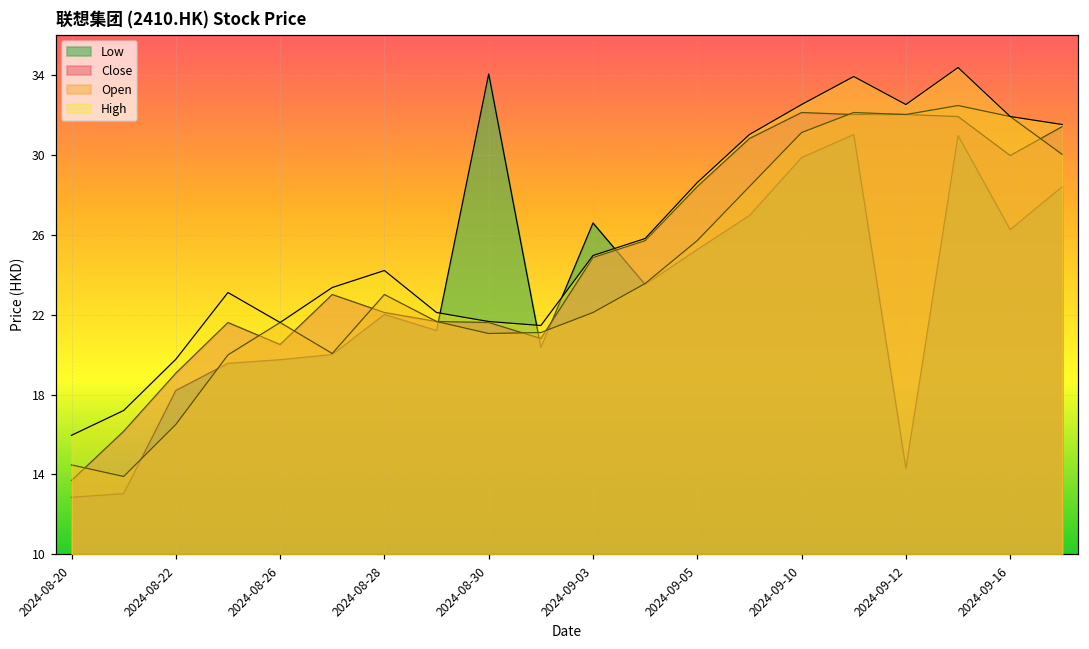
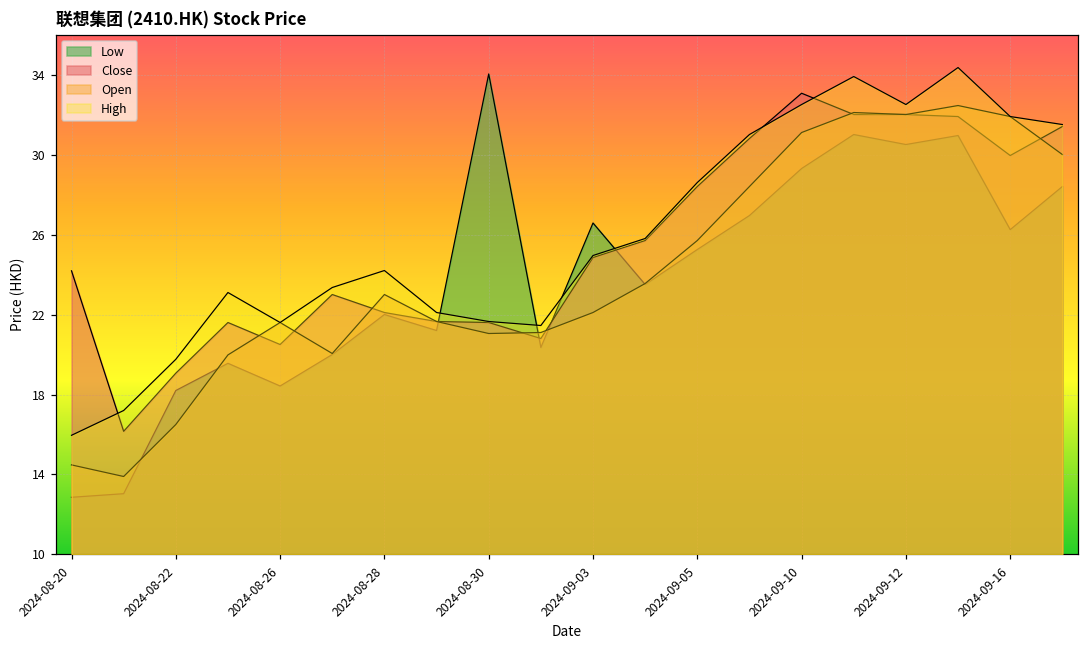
Close, 2024-08-20: 13.7 -> 24.2
Low, 2024-08-26: 19.7 -> 18.4
Low, 2024-09-10: 29.8 -> 29.3
Close, 2024-09-10: 32.1 -> 33.1
Low, 2024-09-12: 14.3 -> 30.5
